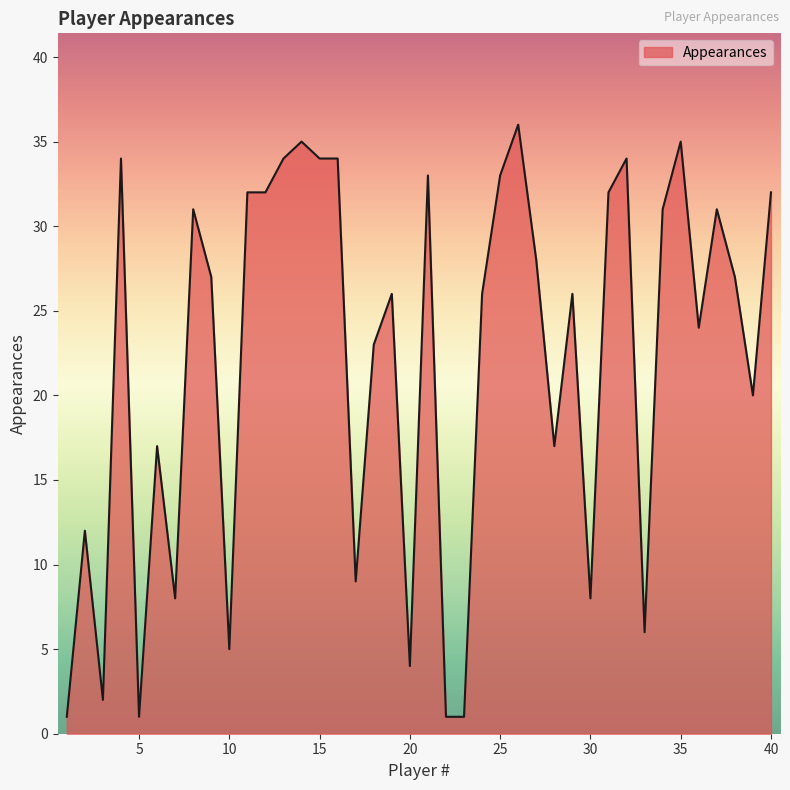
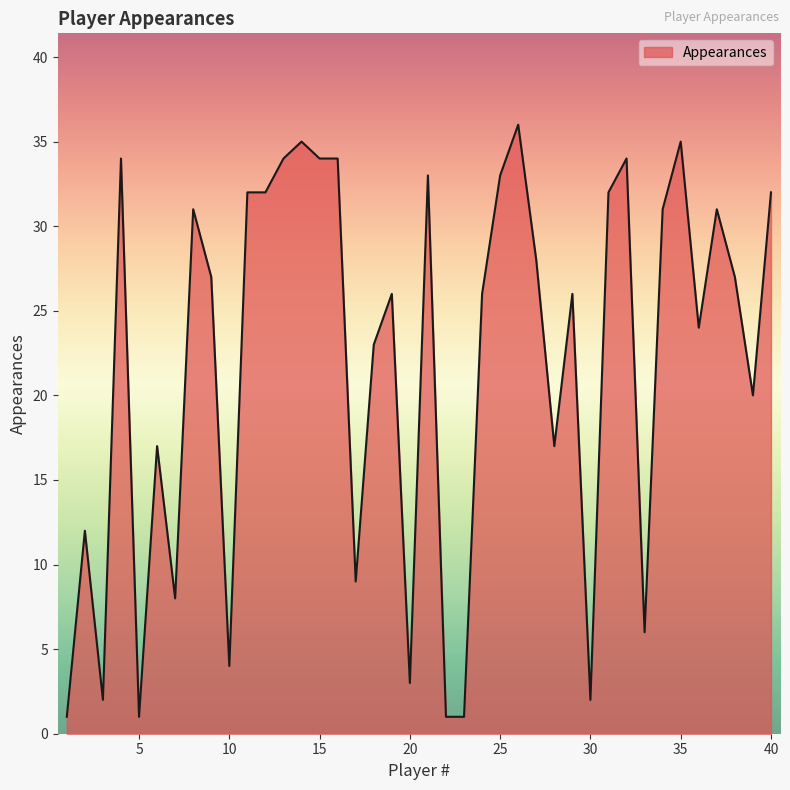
10: 5 -> 4
20: 4 -> 3
30: 8 -> 2
